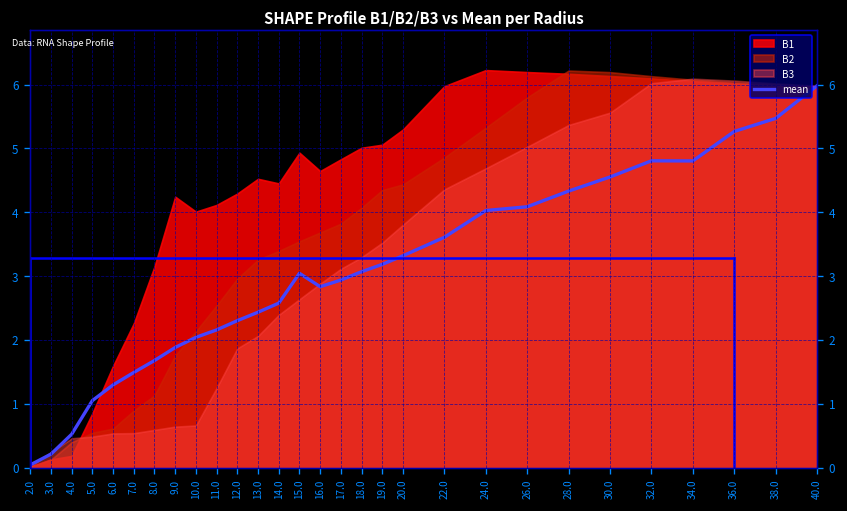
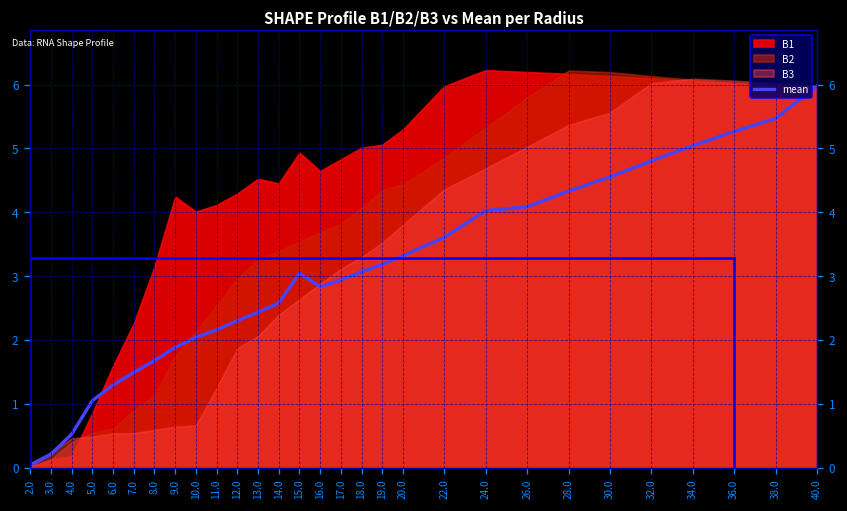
mean, 34.0: 4.8 -> 5.0
